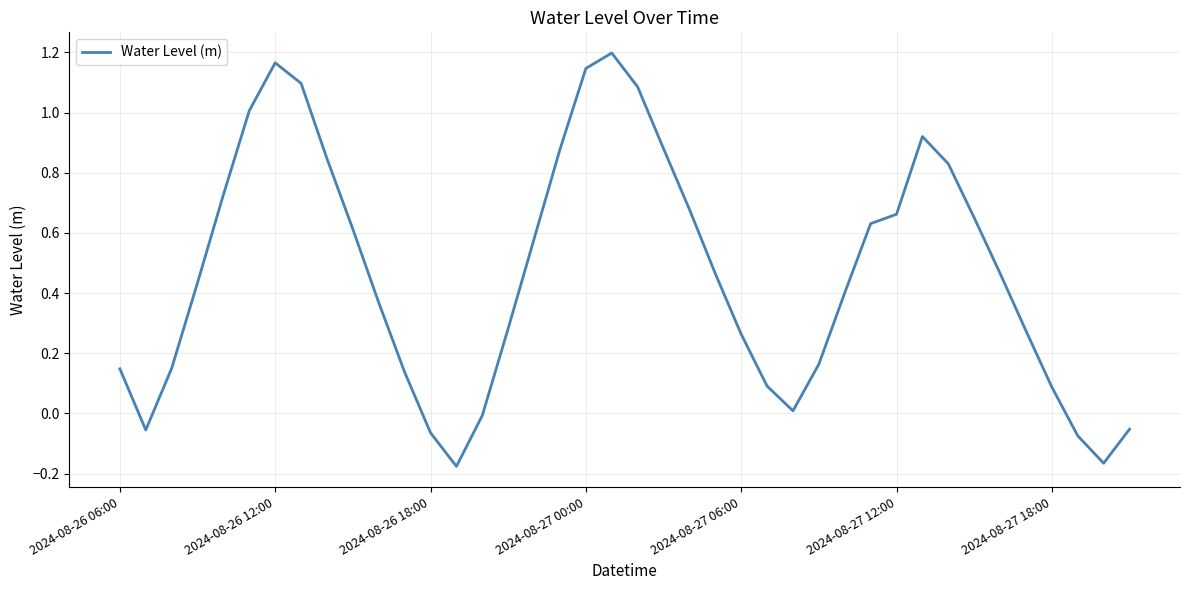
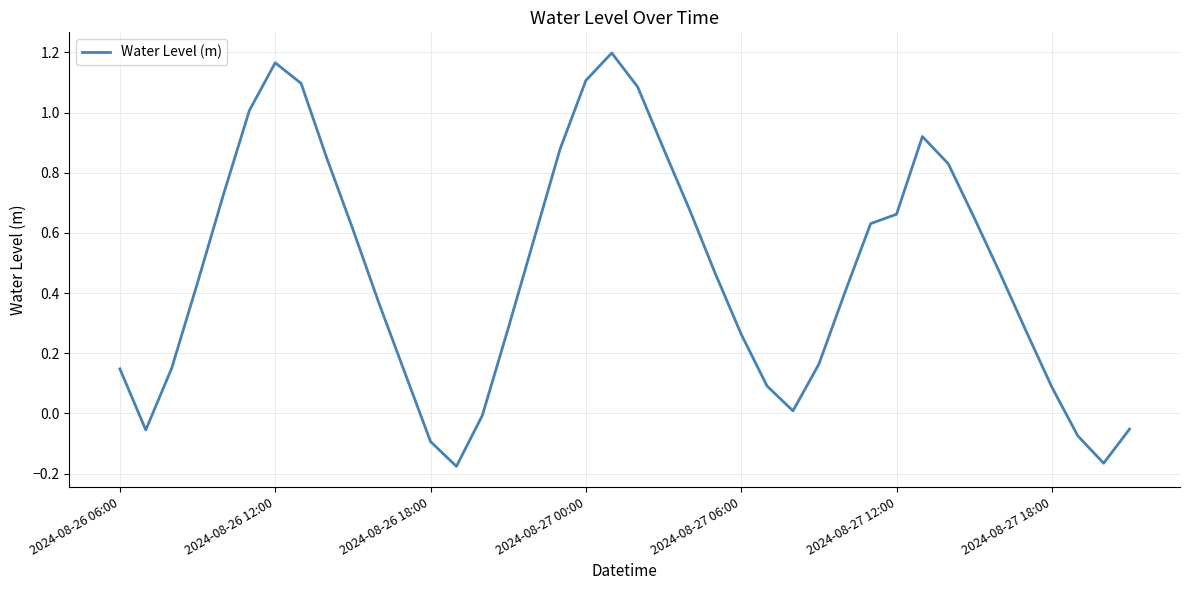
2024-08-26 18:00: -0.06 -> -0.09
2024-08-27 00:00: 1.15 -> 1.11
